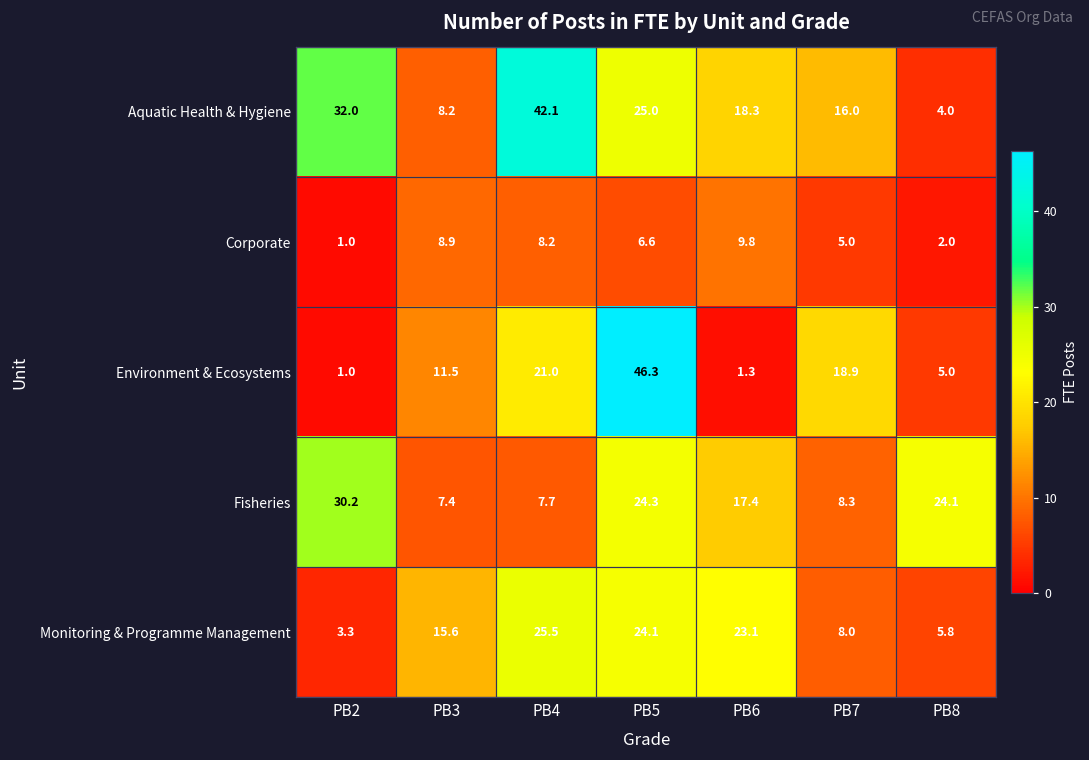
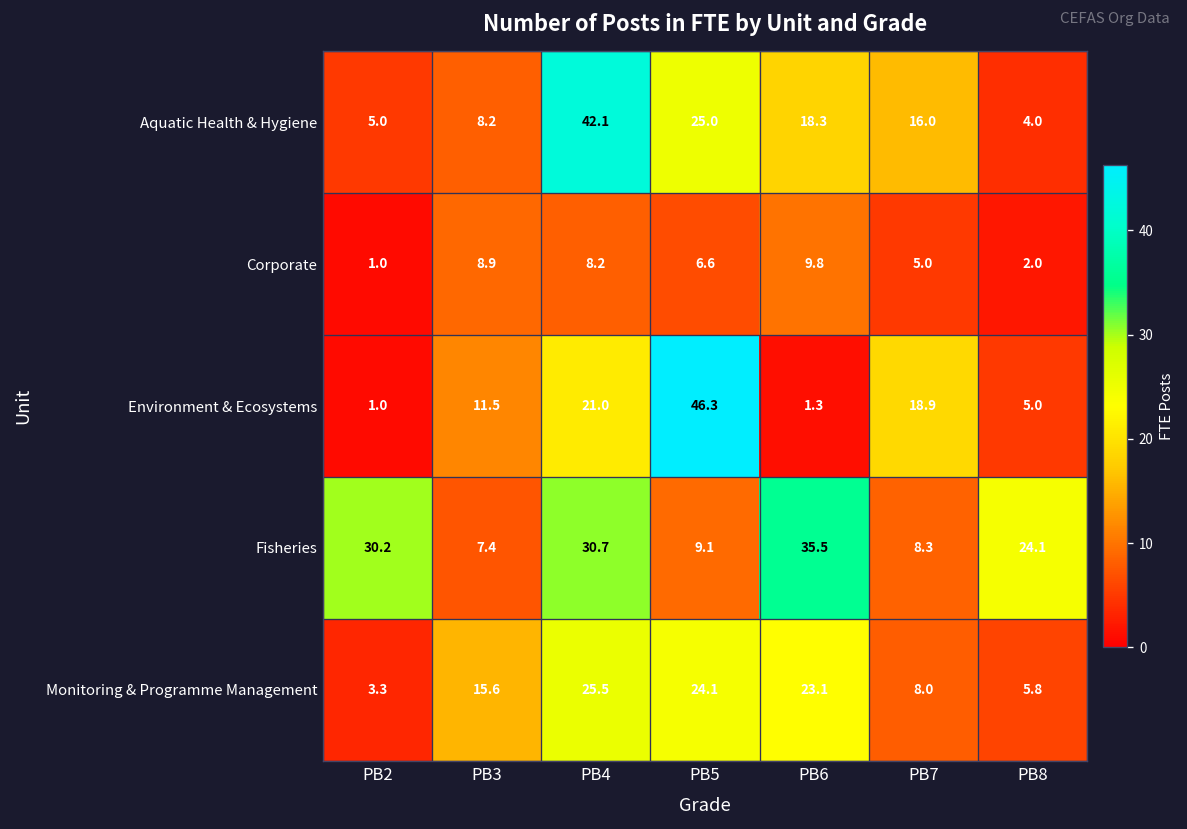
Aquatic Health & Hygiene, PB2: 32.0 -> 5.0
Fisheries, PB4: 7.7 -> 30.7
Fisheries, PB5: 24.3 -> 9.1
Fisheries, PB6: 17.4 -> 35.5
